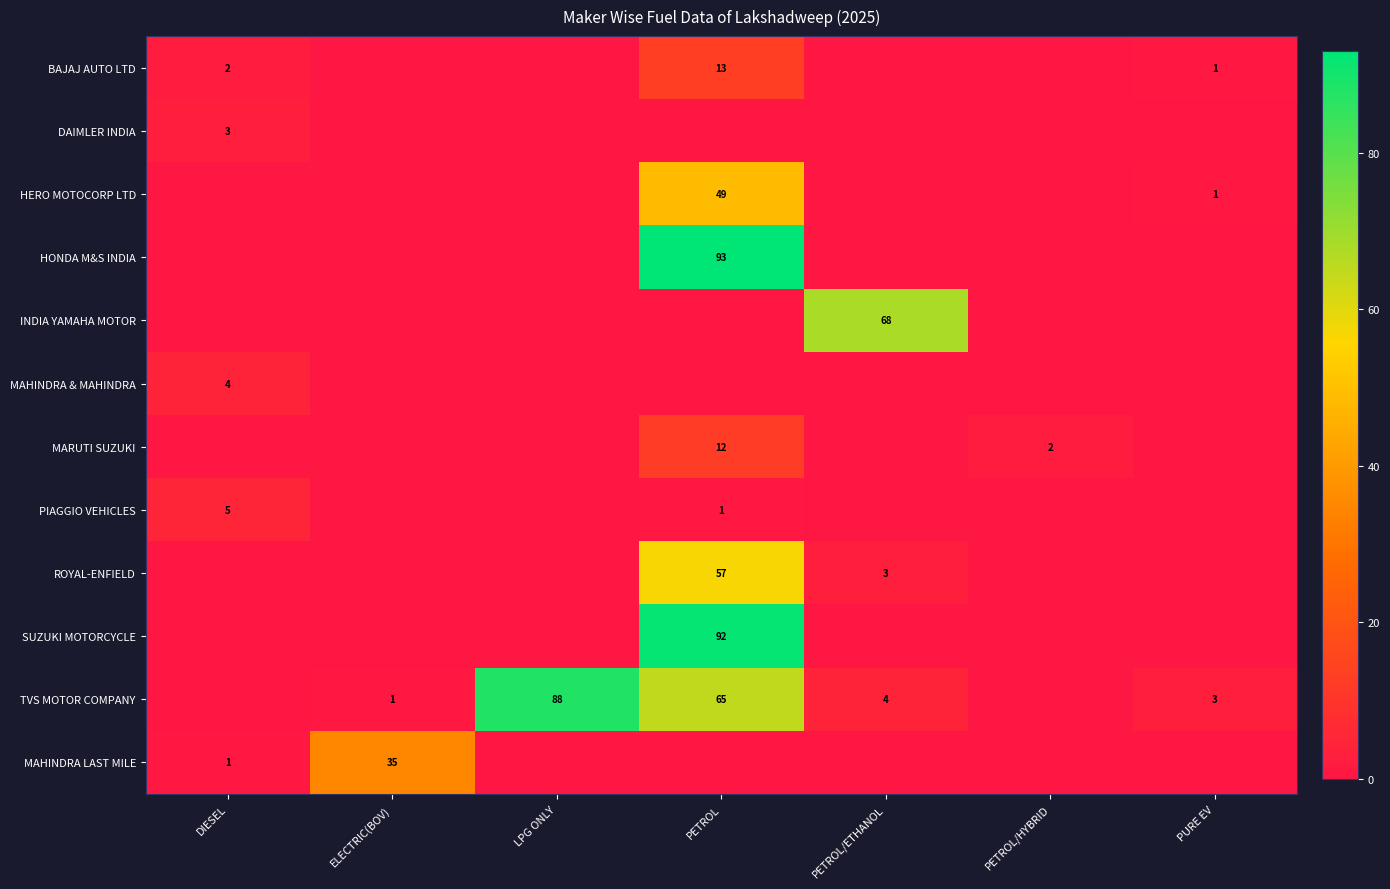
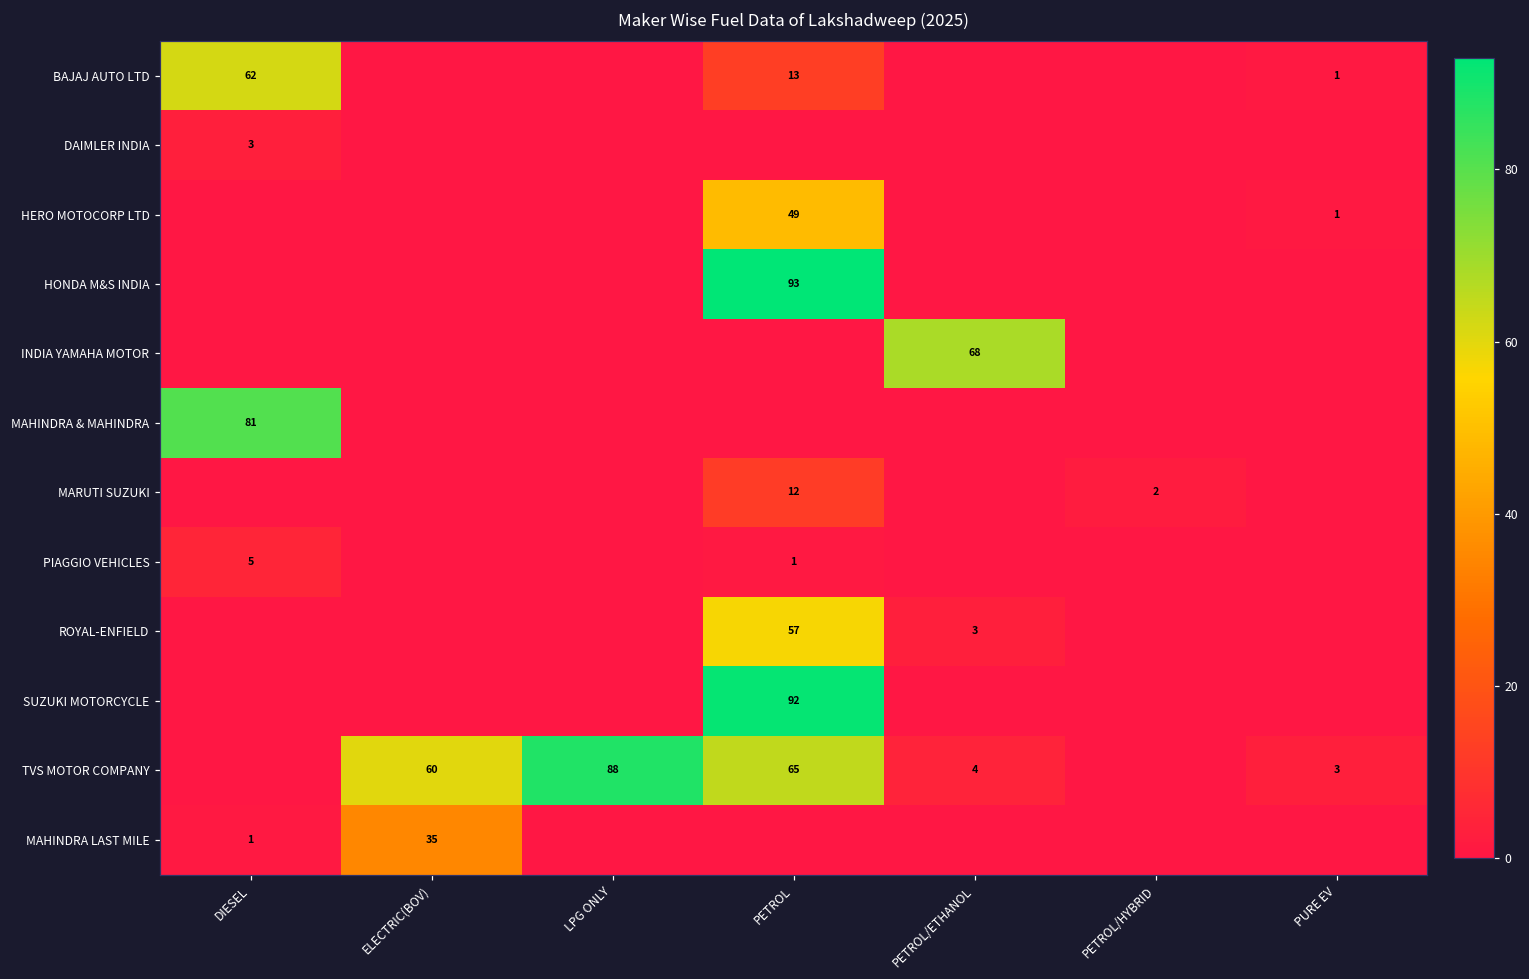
BAJAJ AUTO LTD, DIESEL: 2 -> 62
MAHINDRA & MAHINDRA, DIESEL: 4 -> 81
TVS MOTOR COMPANY, ELECTRIC(BOV): 1 -> 60
